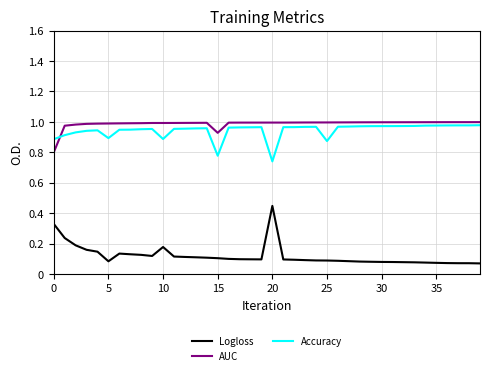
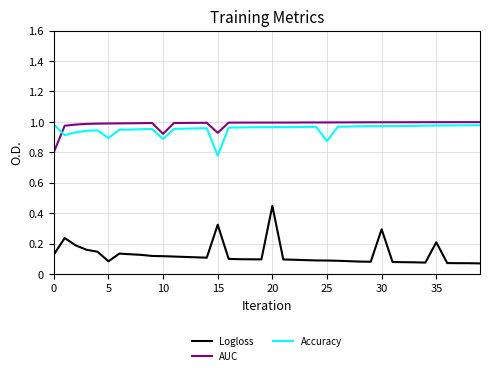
Logloss, 0: 0.33 -> 0.13
Accuracy, 0: 0.89 -> 0.98
Logloss, 10: 0.18 -> 0.12
AUC, 10: 0.99 -> 0.92
Logloss, 15: 0.10 -> 0.32
Accuracy, 20: 0.74 -> 0.96
Logloss, 30: 0.08 -> 0.29
Logloss, 35: 0.07 -> 0.21
